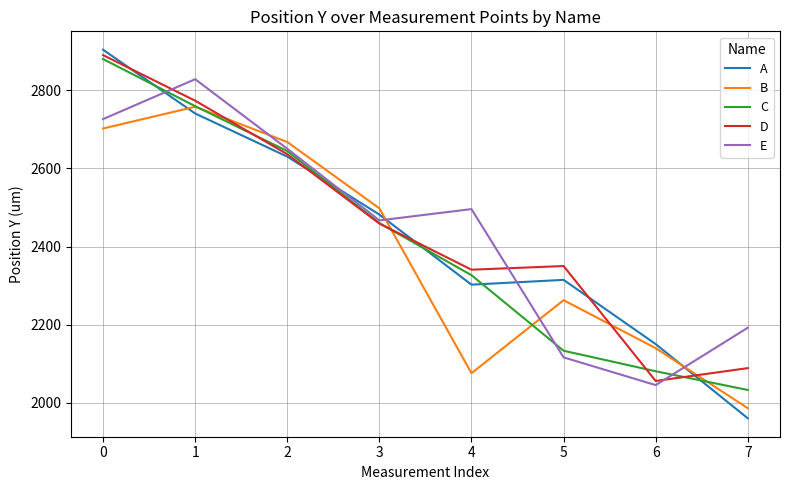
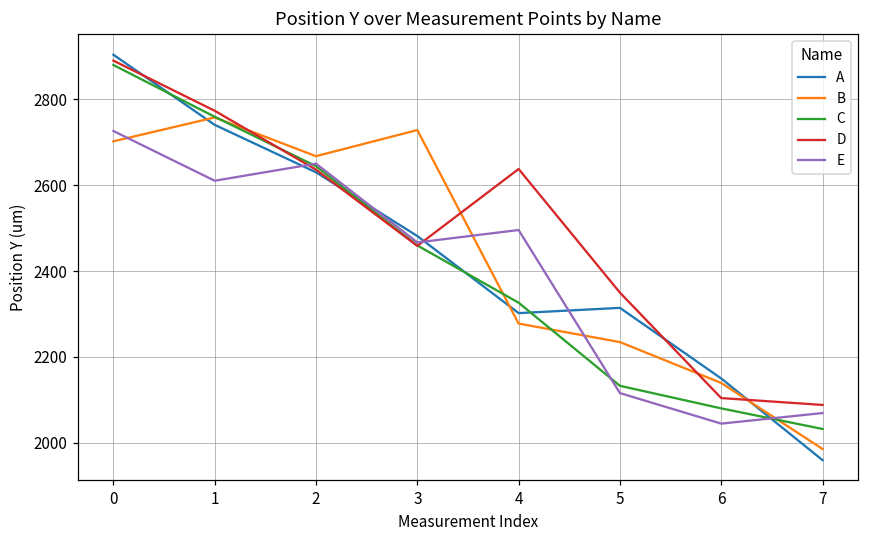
E, 1: 2830 -> 2610
B, 3: 2500 -> 2730
B, 4: 2080 -> 2280
D, 4: 2340 -> 2640
B, 5: 2260 -> 2230
D, 6: 2060 -> 2100
E, 7: 2190 -> 2070
